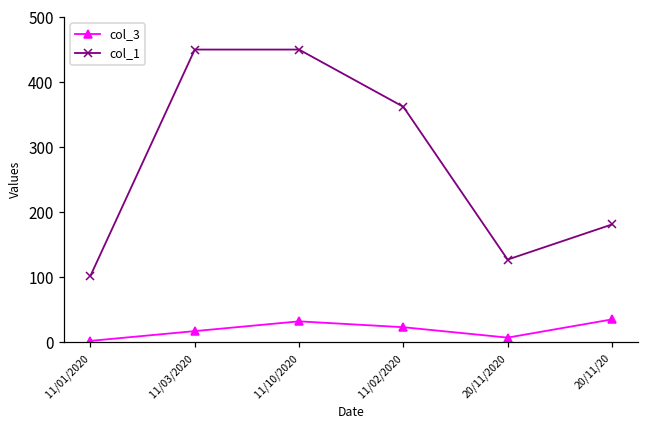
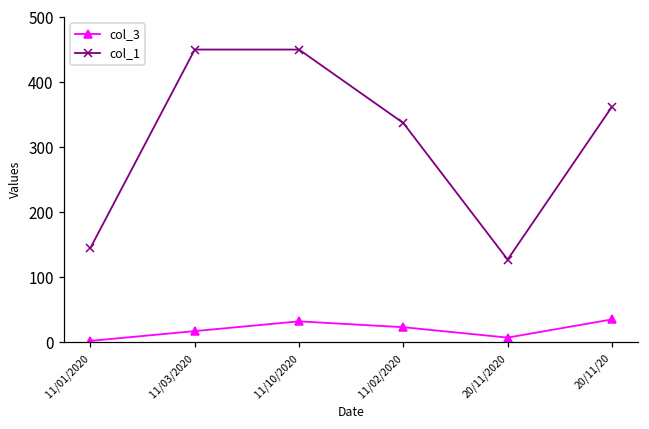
col_1, 11/01/2020: 100 -> 150
col_1, 11/02/2020: 360 -> 340
col_1, 20/11/20: 180 -> 360
